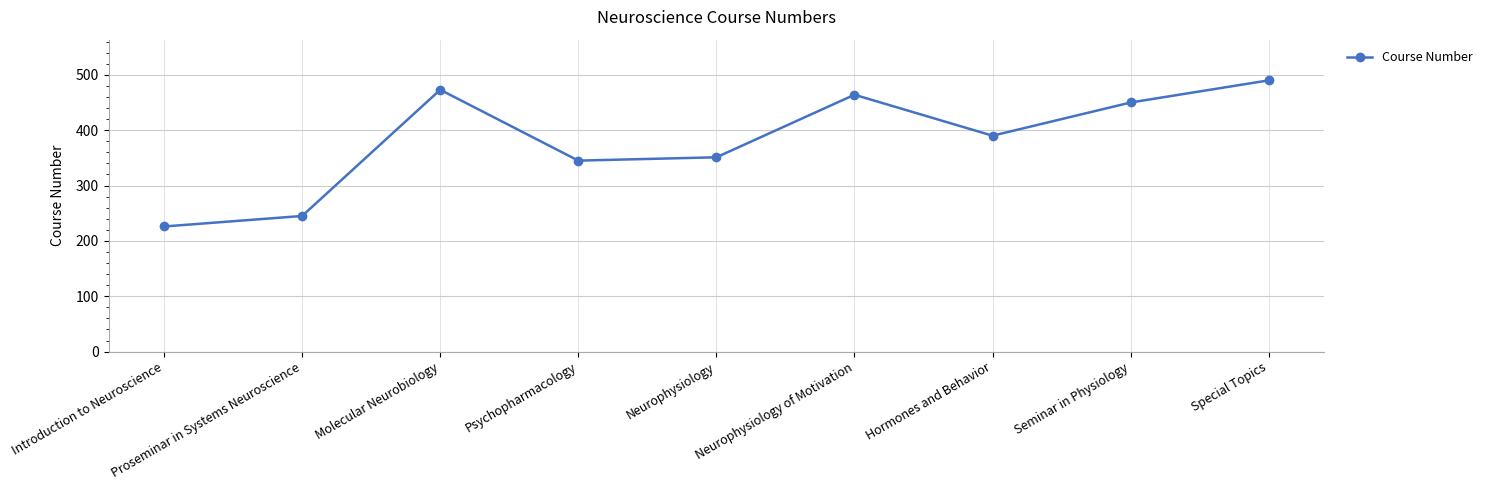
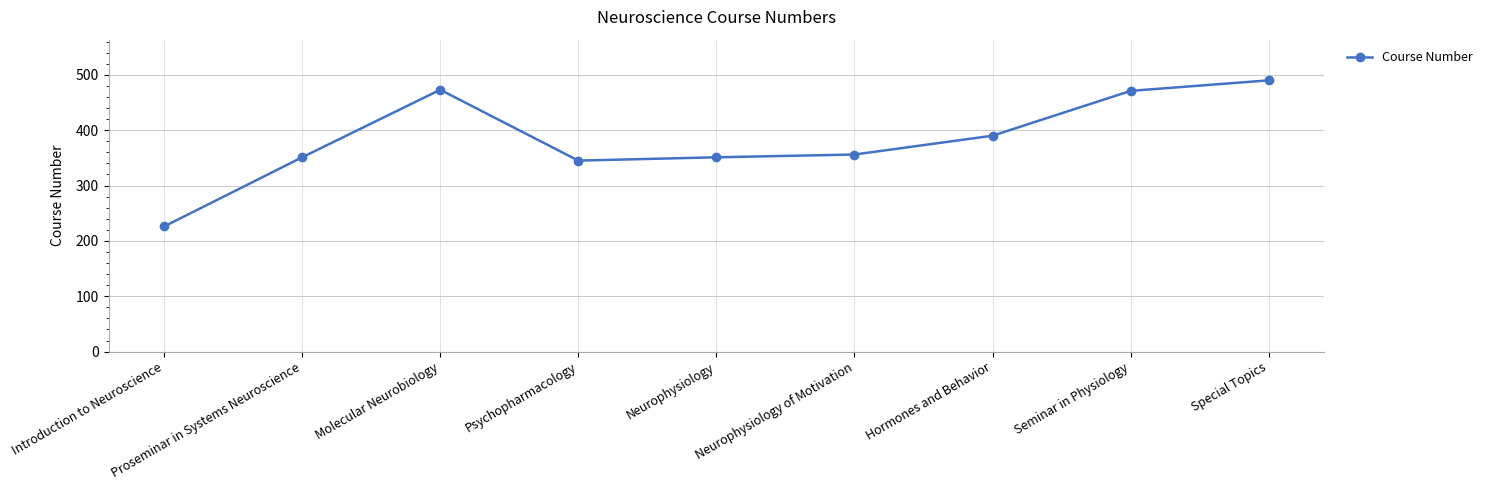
Proseminar in Systems Neuroscience: 250 -> 350
Neurophysiology of Motivation: 460 -> 360
Seminar in Physiology: 450 -> 470
